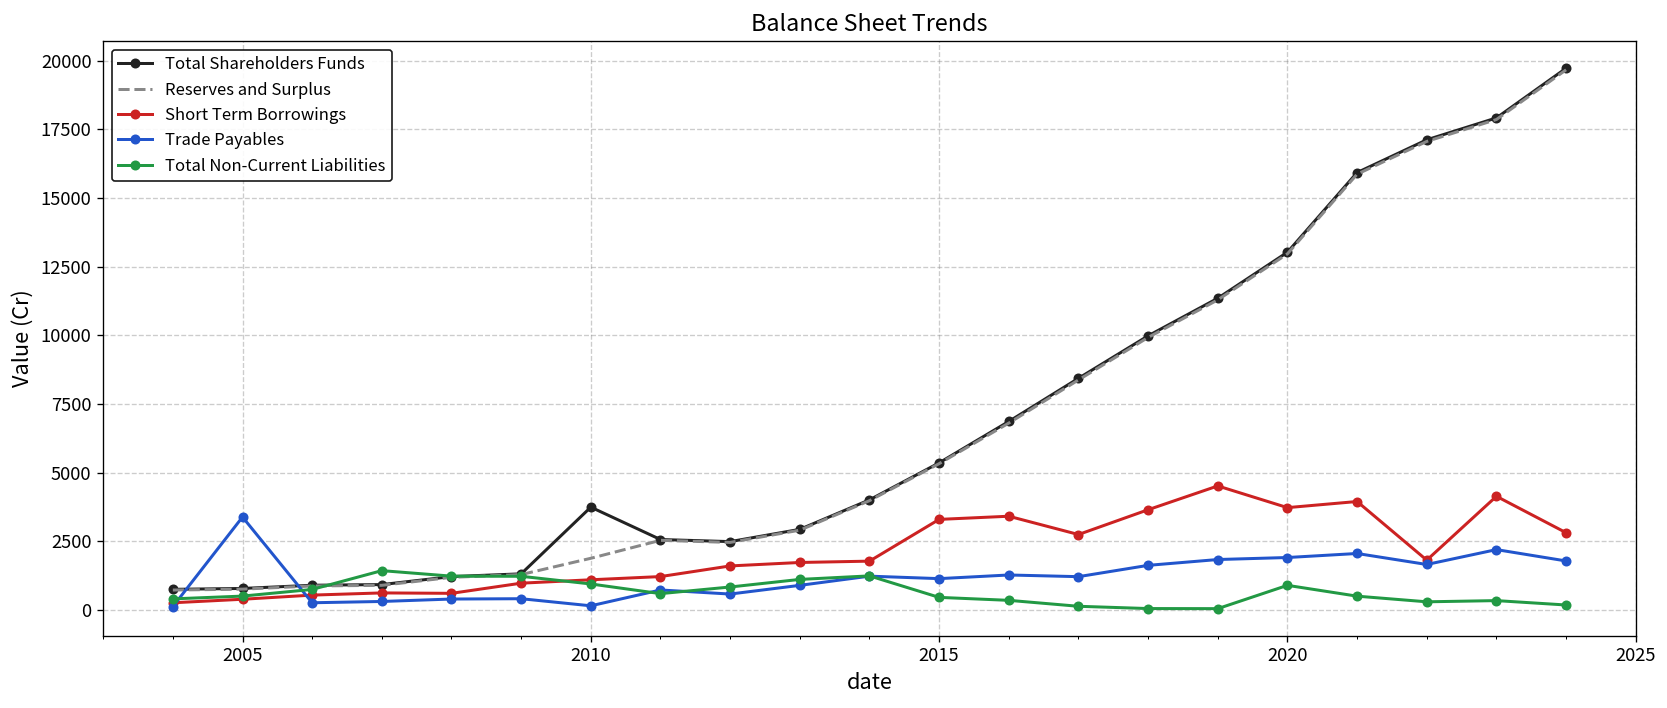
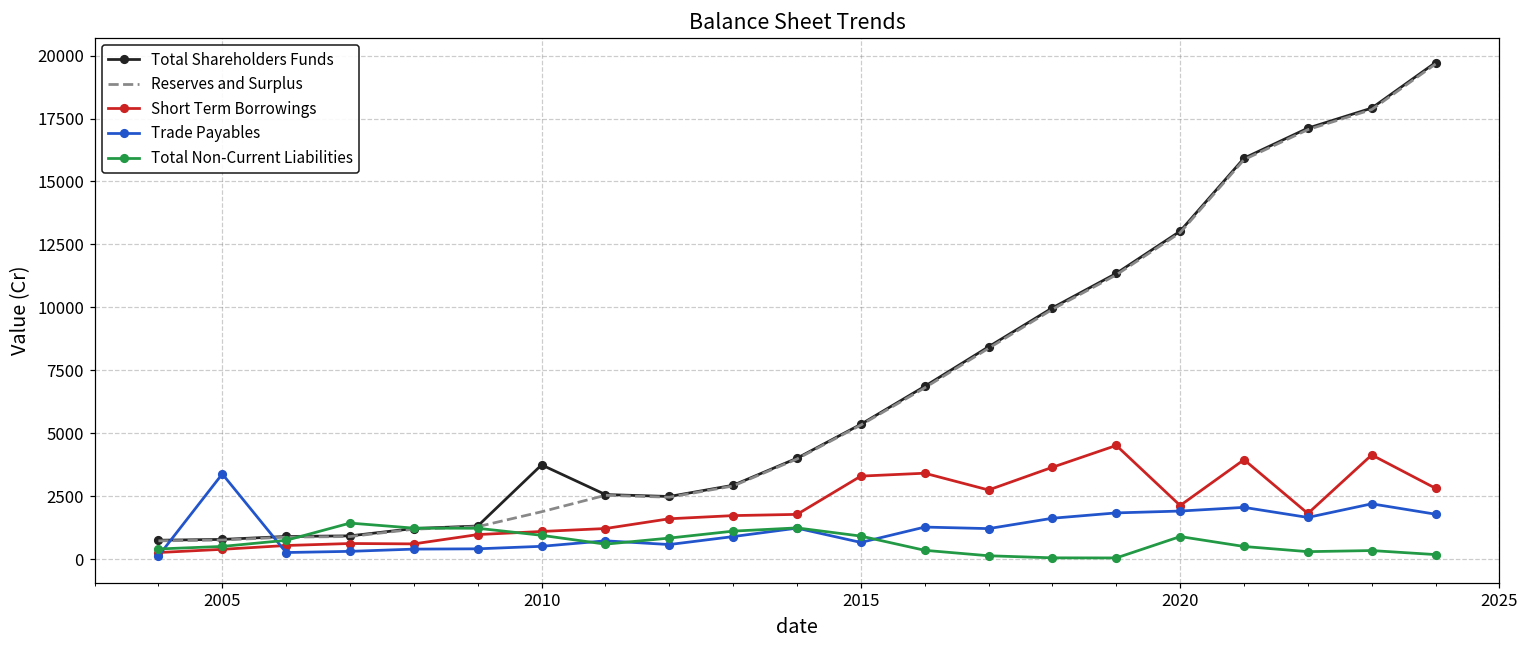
Trade Payables, 2010: 200 -> 500
Trade Payables, 2015: 1100 -> 700
Total Non-Current Liabilities, 2015: 500 -> 900
Short Term Borrowings, 2020: 3700 -> 2100
